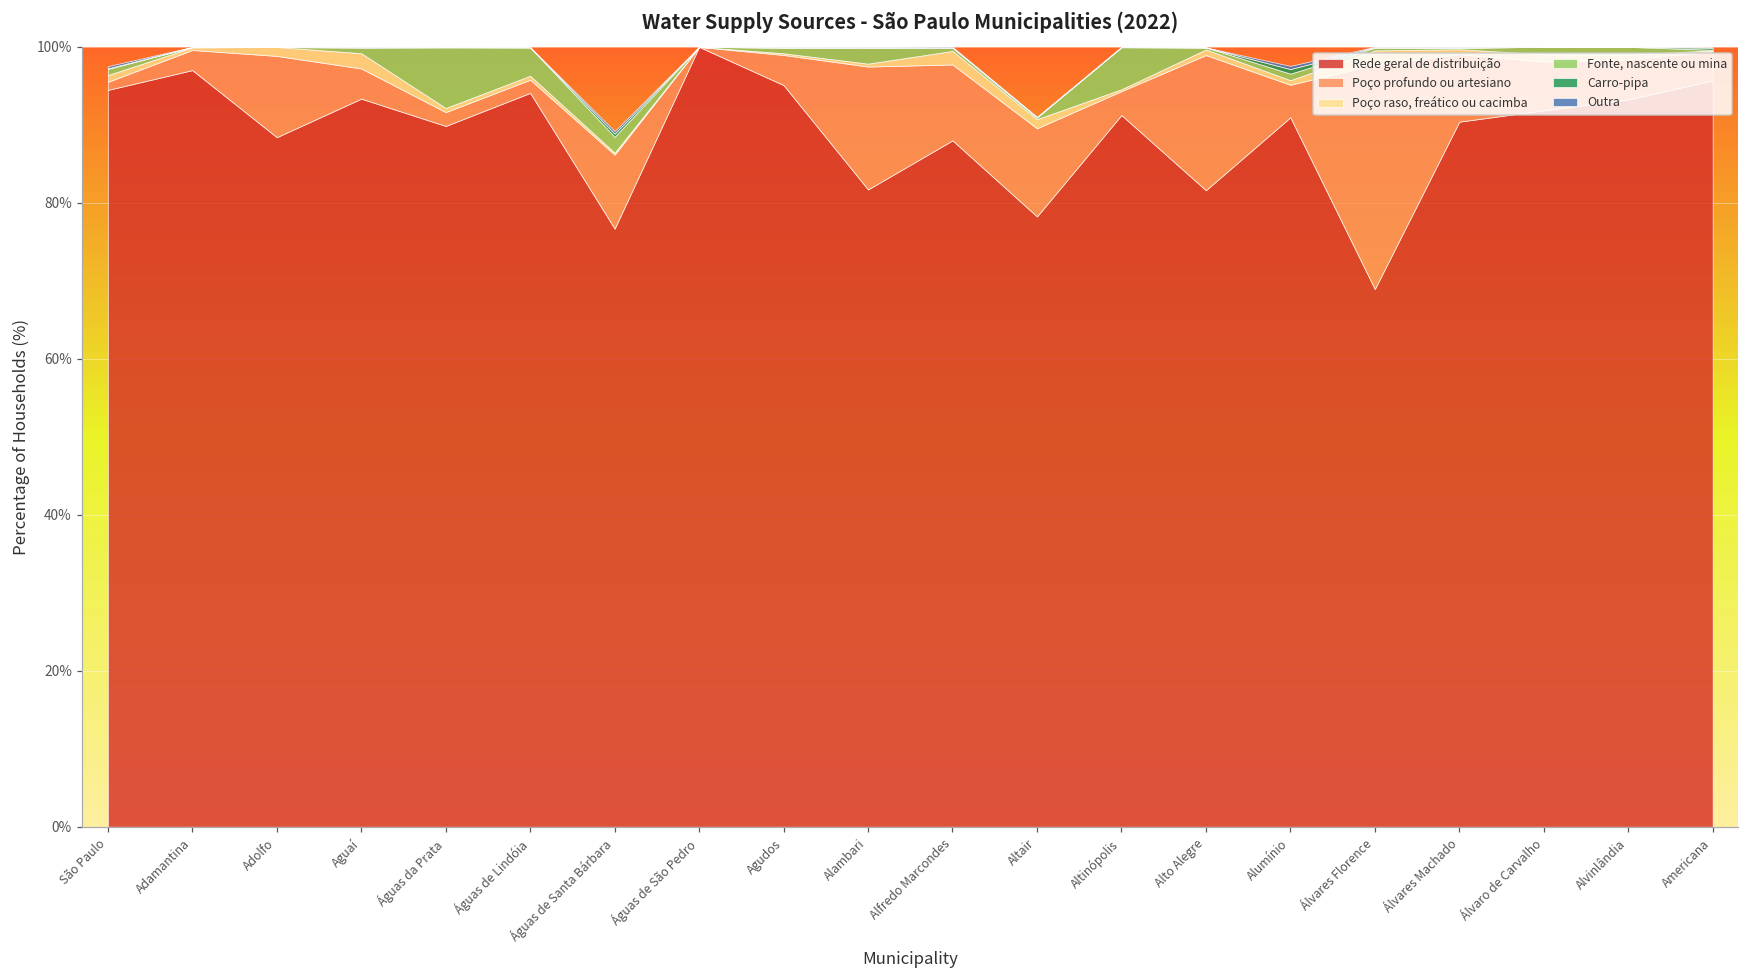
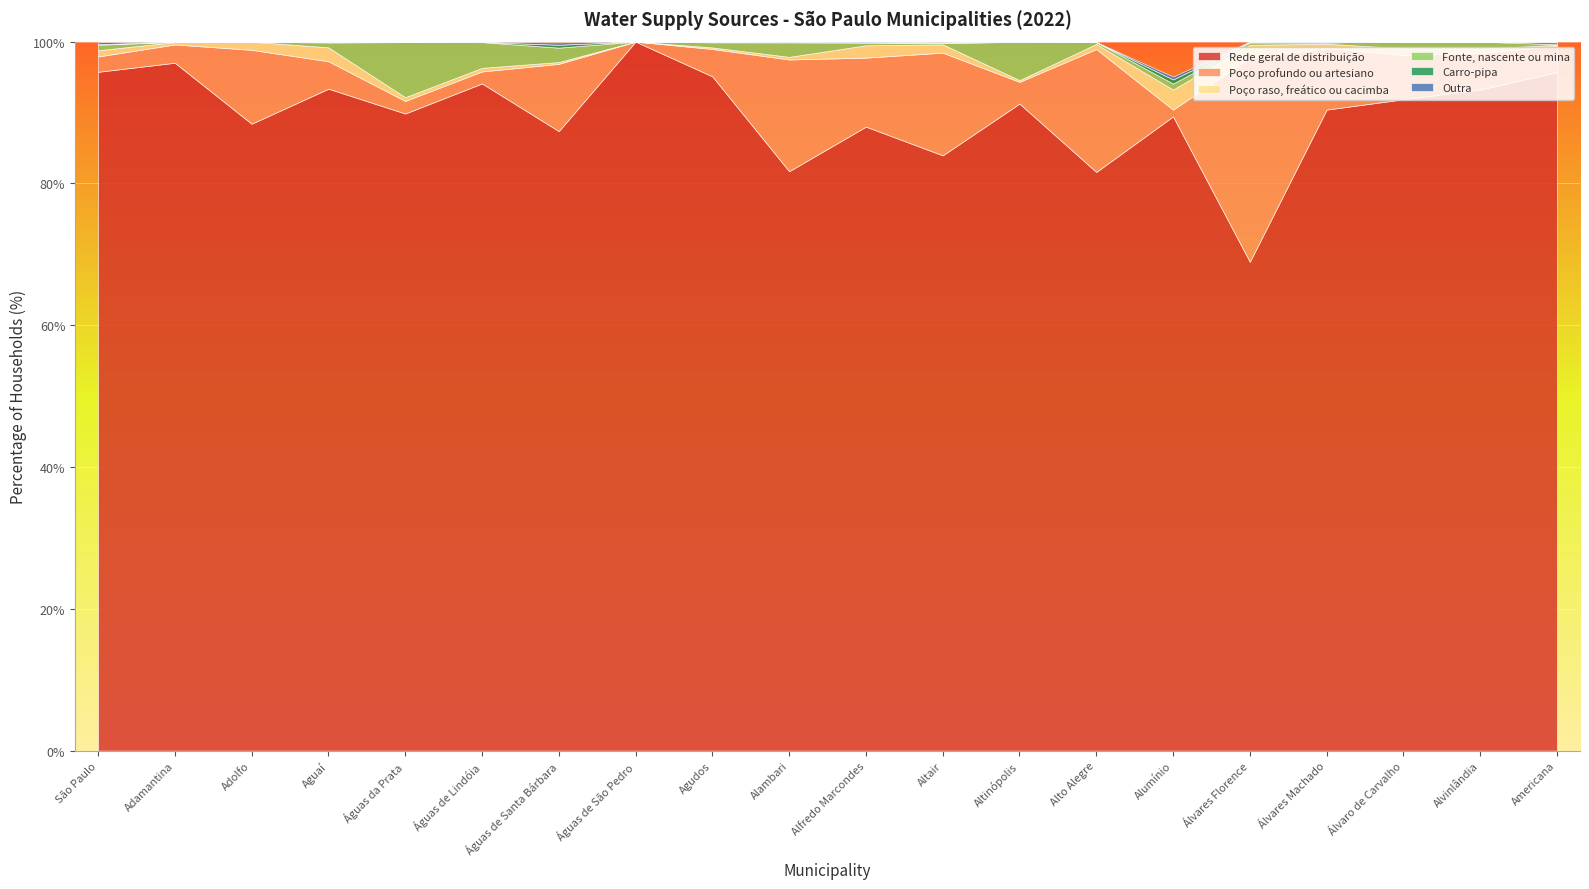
Rede geral de distribuição, São Paulo: 94% -> 96%
Poço profundo ou artesiano, São Paulo: 1% -> 2%
Rede geral de distribuição, Águas de Santa Bárbara: 77% -> 87%
Rede geral de distribuição, Altair: 78% -> 84%
Poço profundo ou artesiano, Altair: 11% -> 14%
Rede geral de distribuição, Alumínio: 91% -> 89%
Poço profundo ou artesiano, Alumínio: 4% -> 1%
Poço raso, freático ou cacimba, Alumínio: 1% -> 3%
